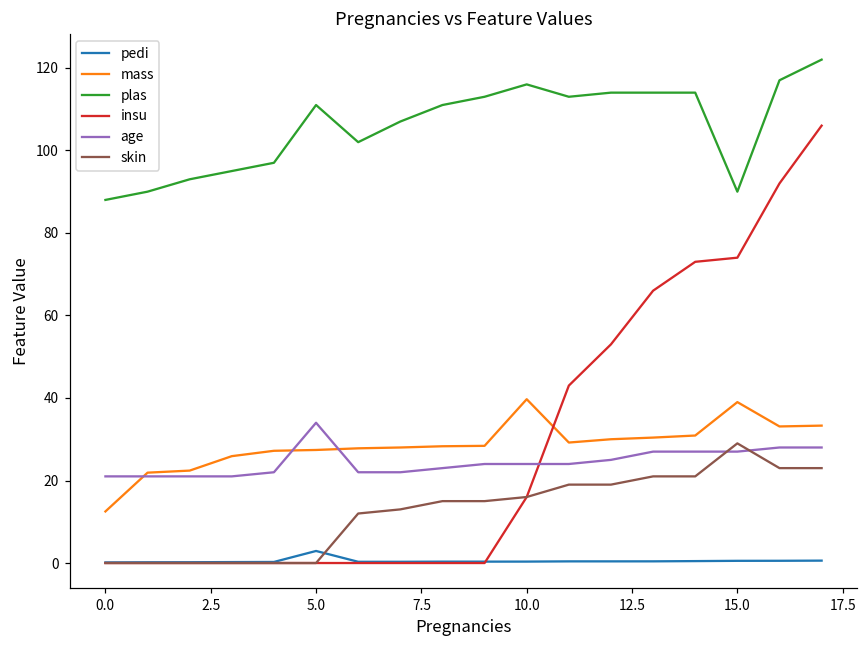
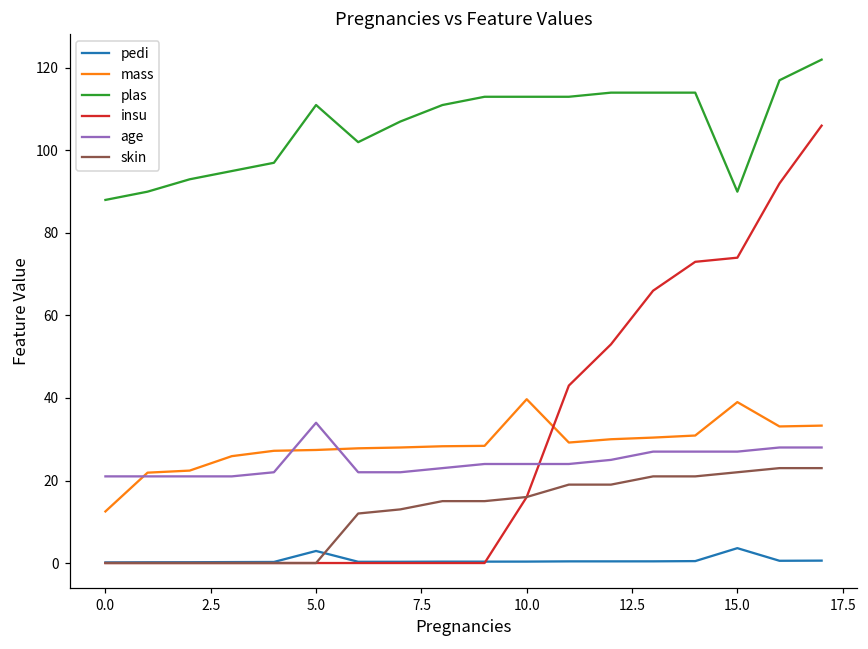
plas, 10.0: 116 -> 113
pedi, 15.0: 1 -> 4
skin, 15.0: 29 -> 22
